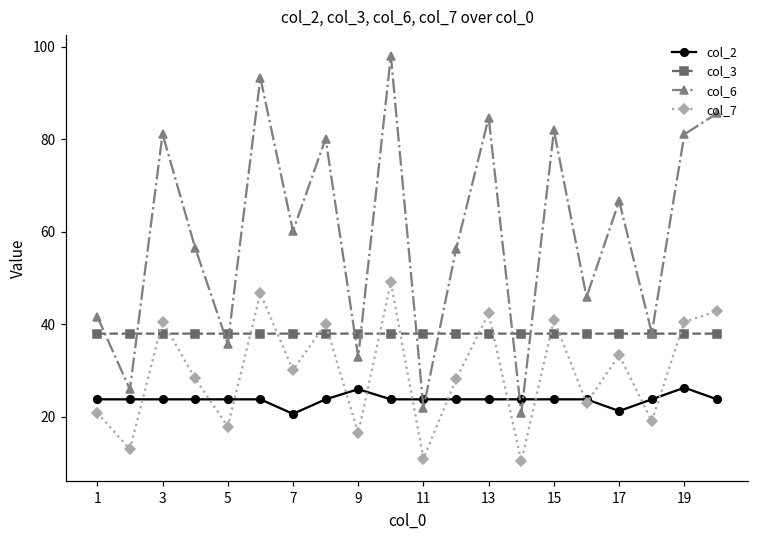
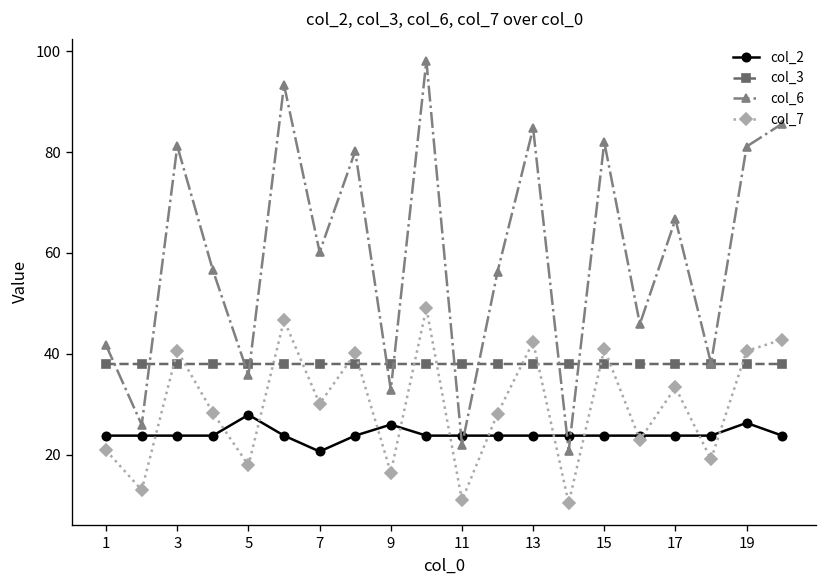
col_2, 5: 24 -> 28
col_2, 17: 21 -> 24
